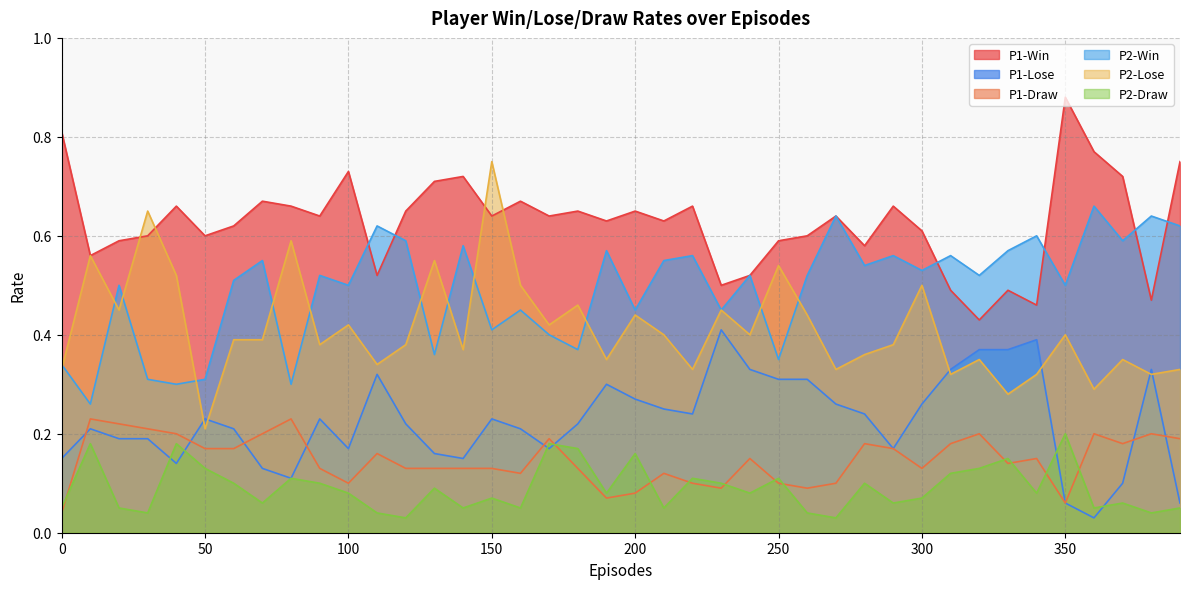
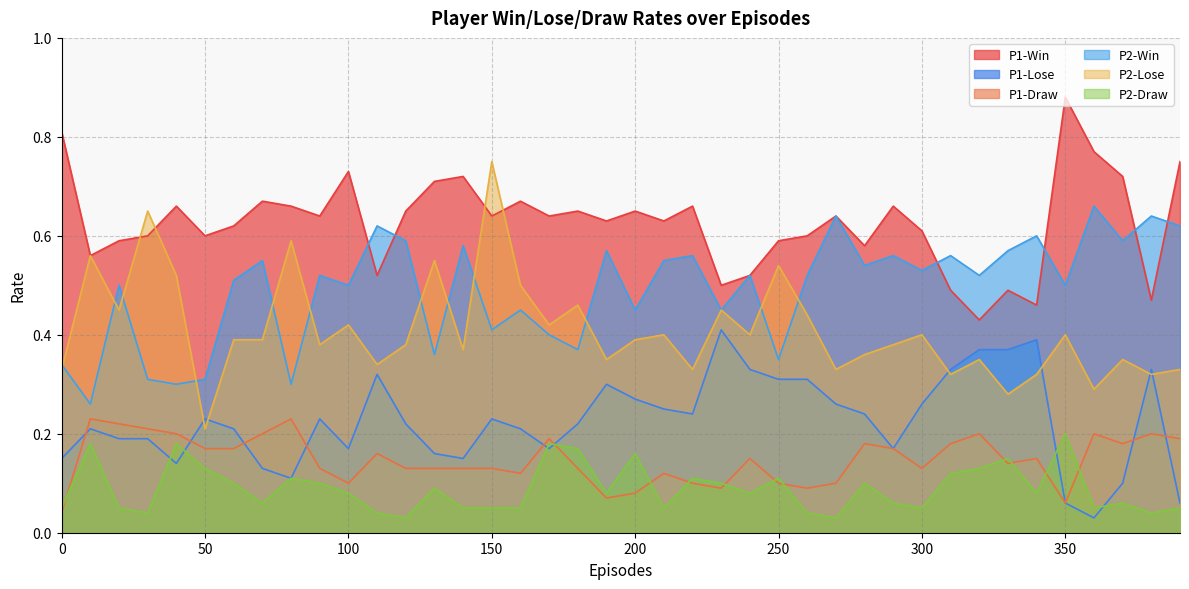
P2-Draw, 150: 0.07 -> 0.05
P2-Lose, 200: 0.44 -> 0.39
P2-Lose, 300: 0.5 -> 0.4
P2-Draw, 300: 0.07 -> 0.05
